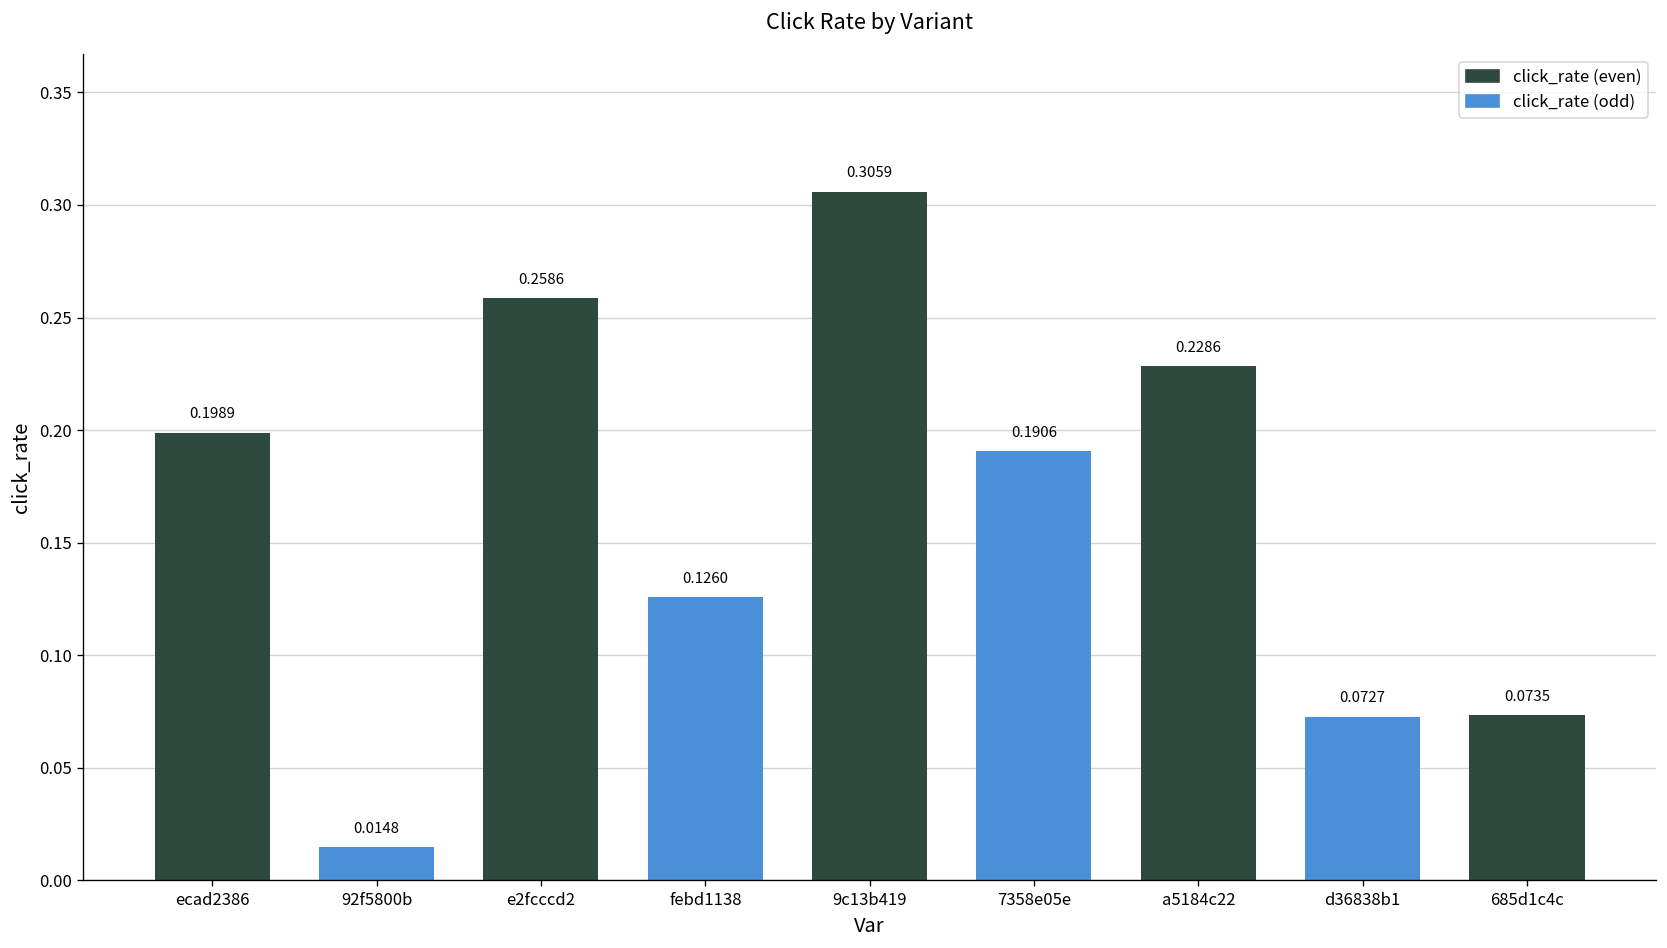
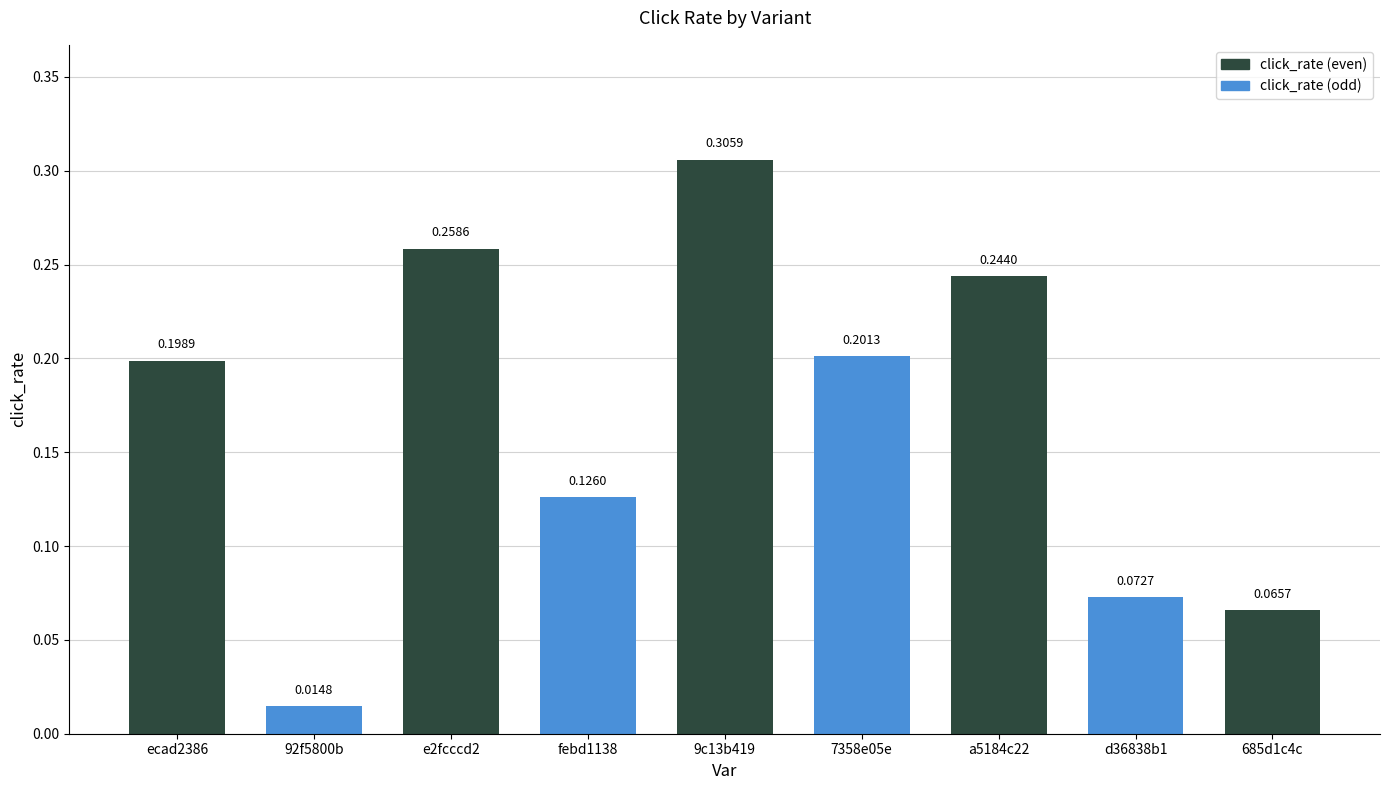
7358e05e: 0.1906 -> 0.2013
a5184c22: 0.2286 -> 0.2440
685d1c4c: 0.0735 -> 0.0657
